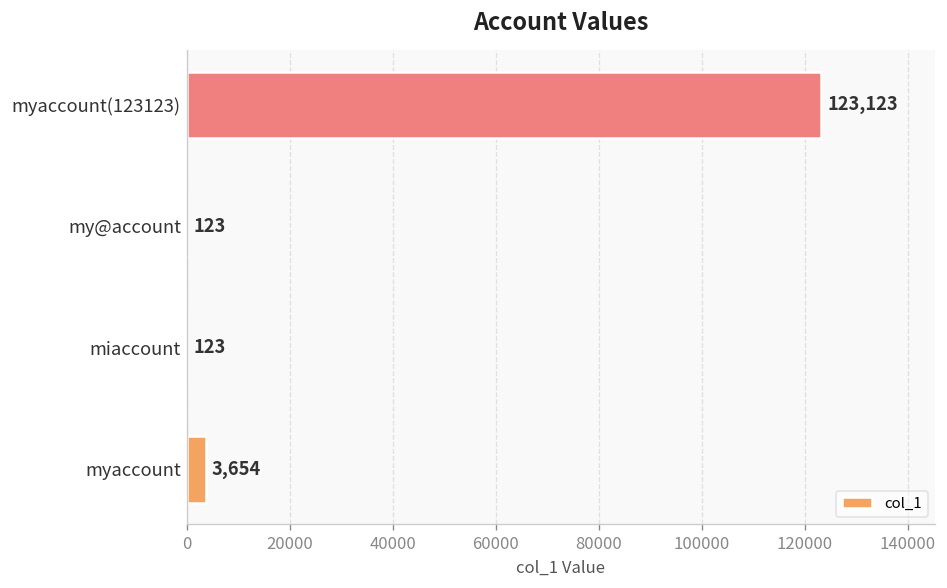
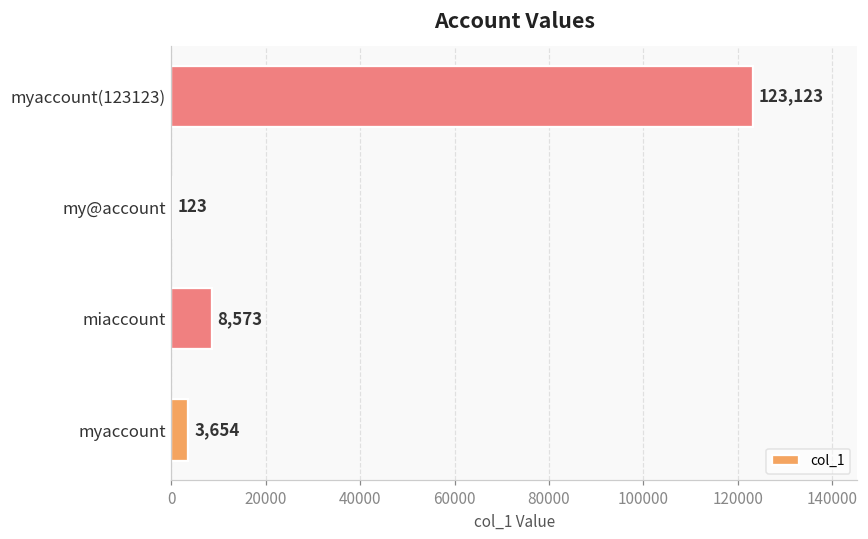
miaccount: 123 -> 8,573
